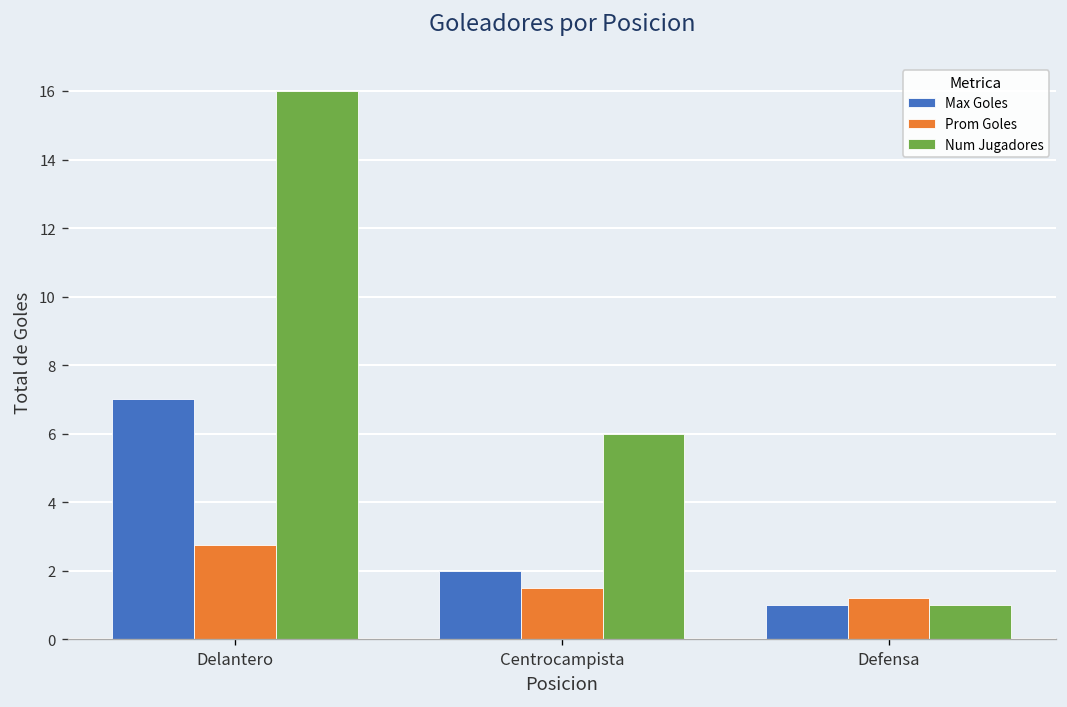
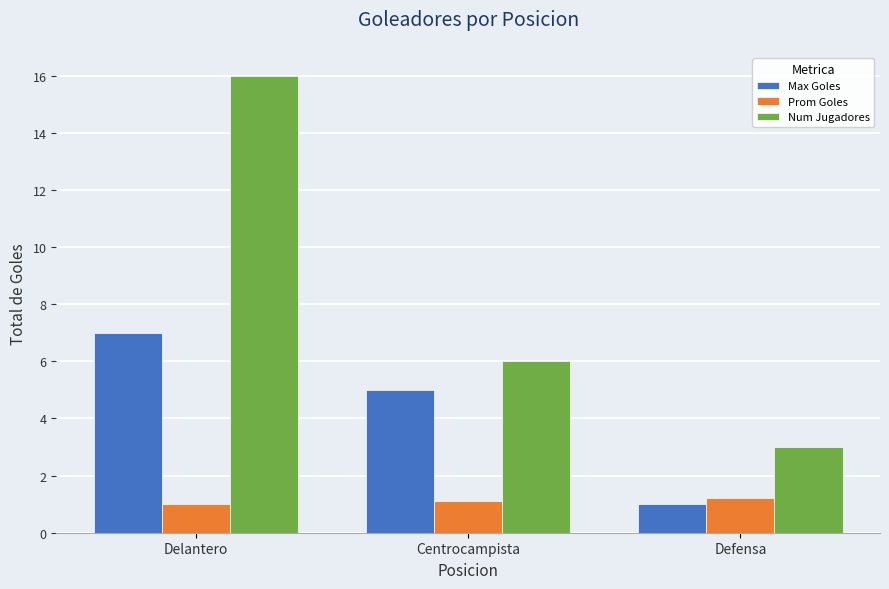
Prom Goles, Delantero: 2.8 -> 1.0
Max Goles, Centrocampista: 2 -> 5
Prom Goles, Centrocampista: 1.5 -> 1.1
Num Jugadores, Defensa: 1 -> 3
